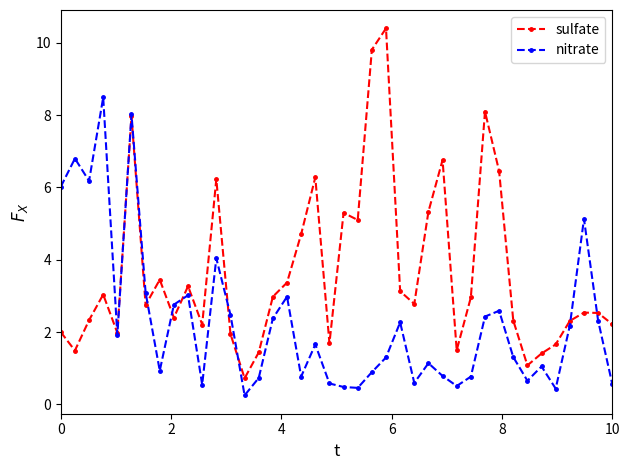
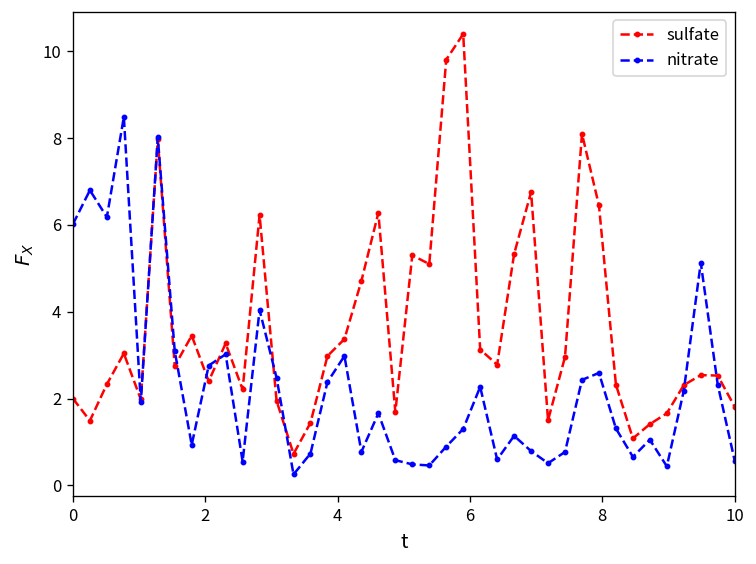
sulfate, 10: 2.2 -> 1.8
